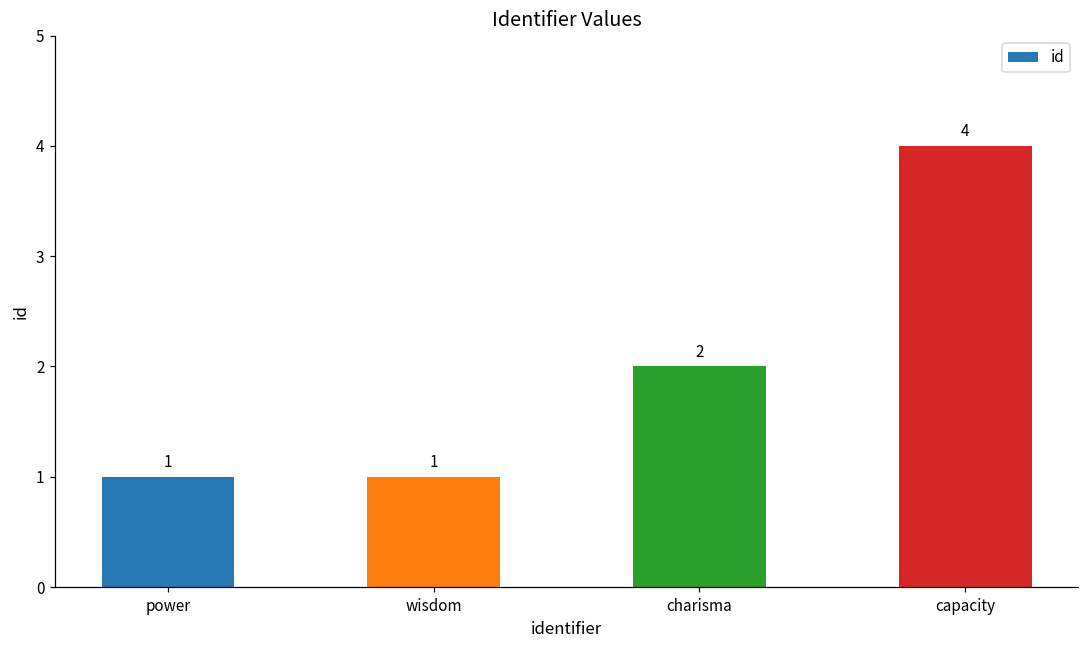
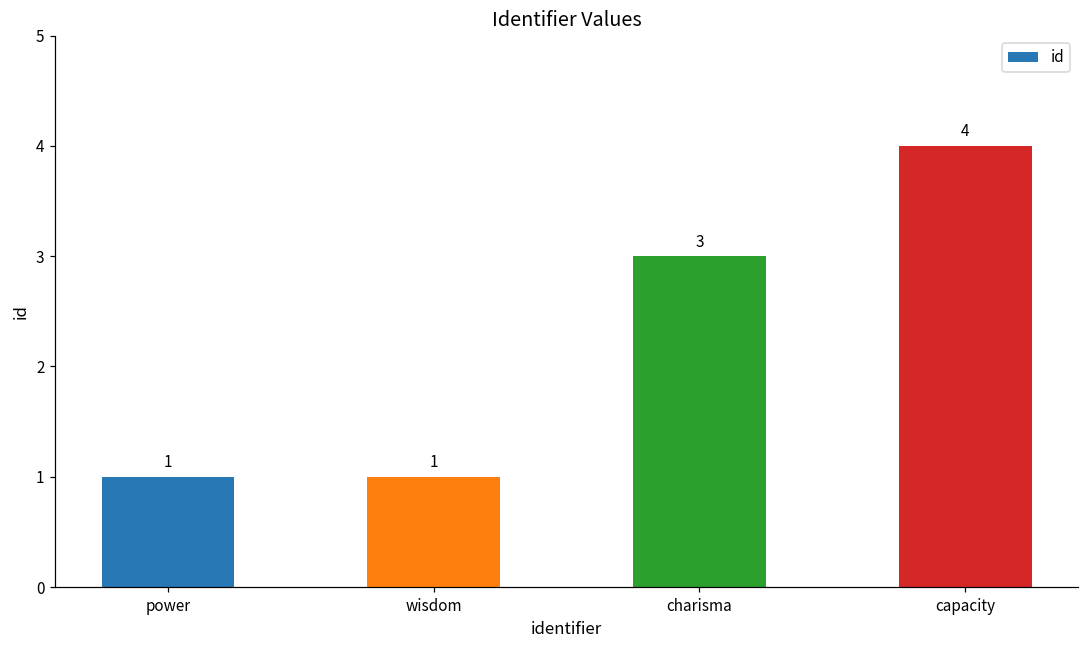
charisma: 2 -> 3
